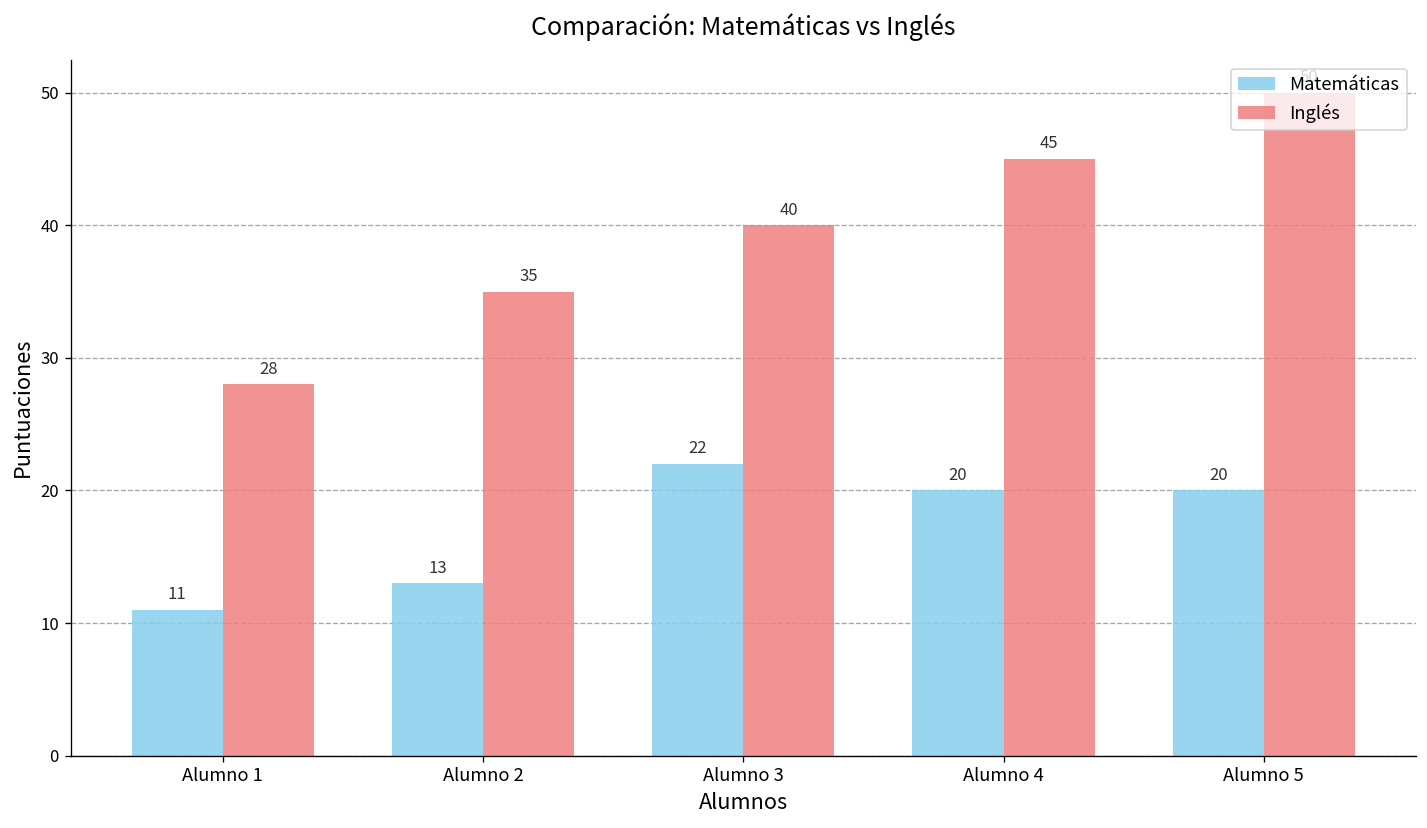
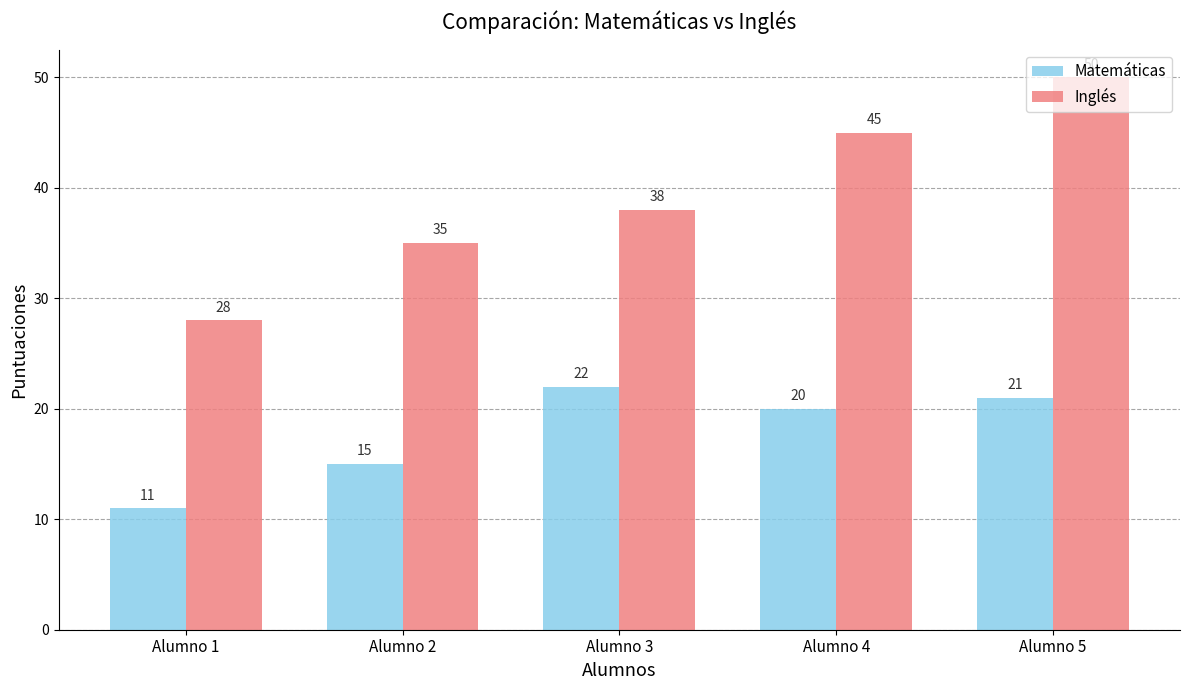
Matemáticas, Alumno 2: 13 -> 15
Inglés, Alumno 3: 40 -> 38
Matemáticas, Alumno 5: 20 -> 21
